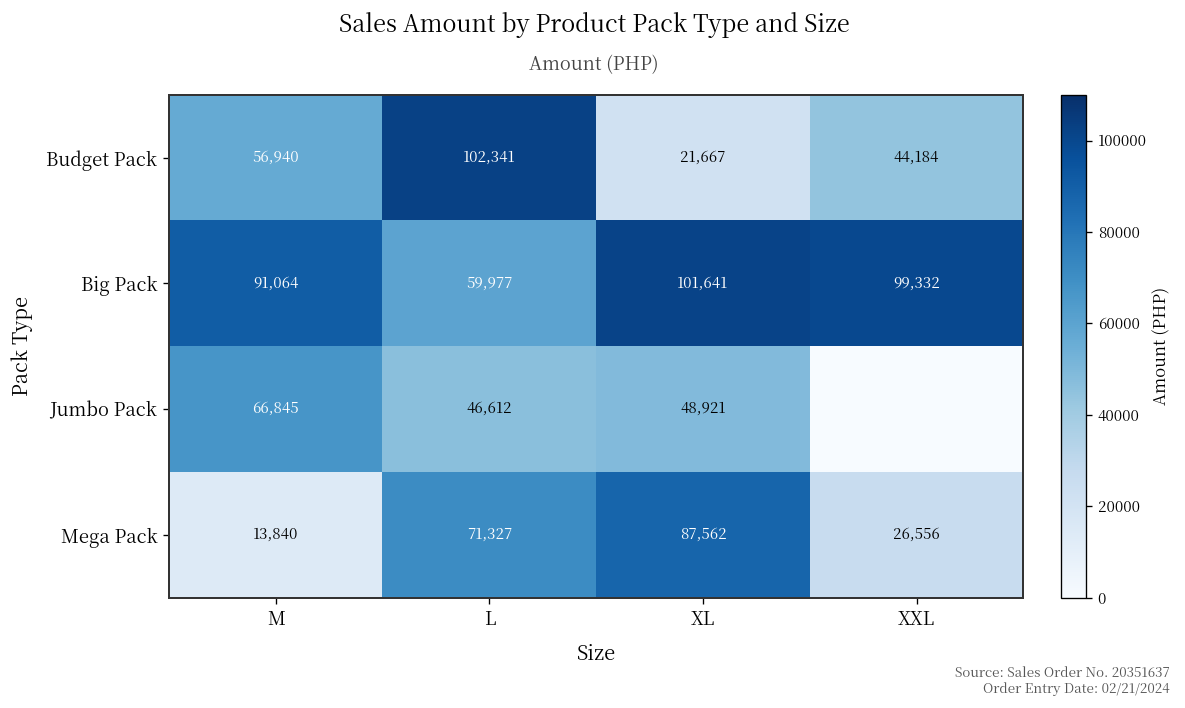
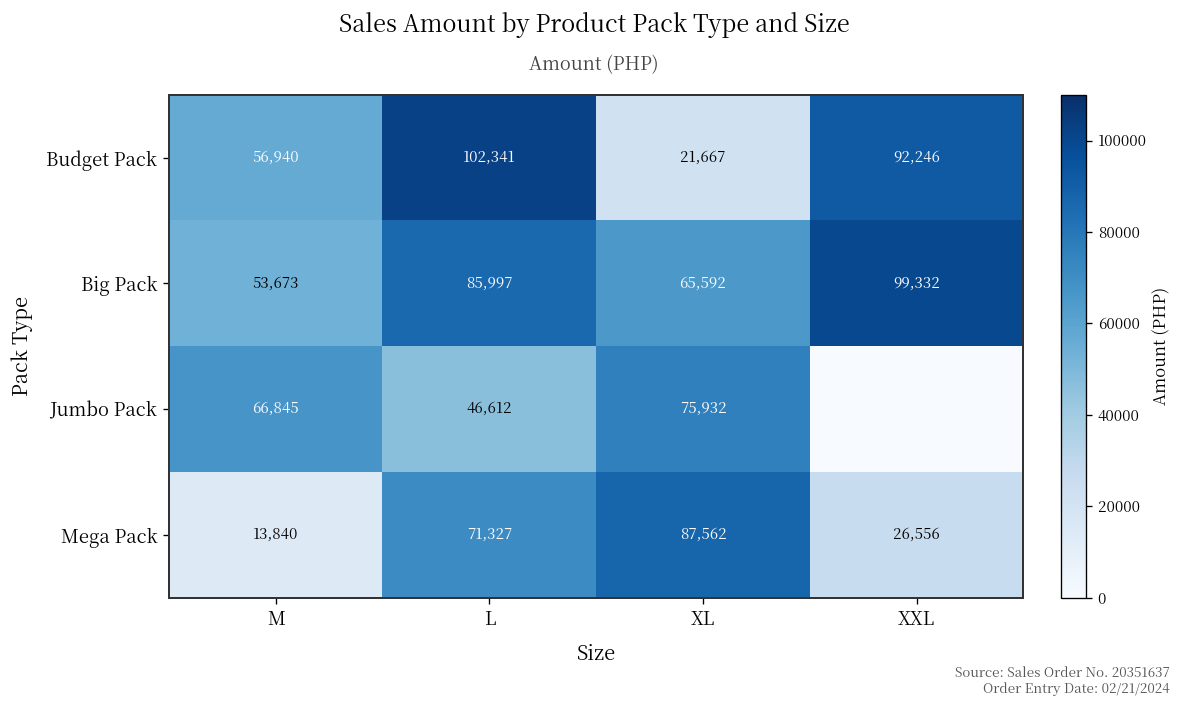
Budget Pack, XXL: 44,184 -> 92,246
Big Pack, M: 91,064 -> 53,673
Big Pack, L: 59,977 -> 85,997
Big Pack, XL: 101,641 -> 65,592
Jumbo Pack, XL: 48,921 -> 75,932
